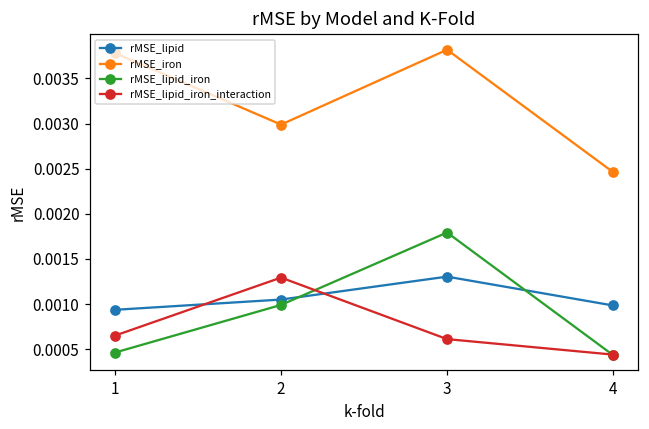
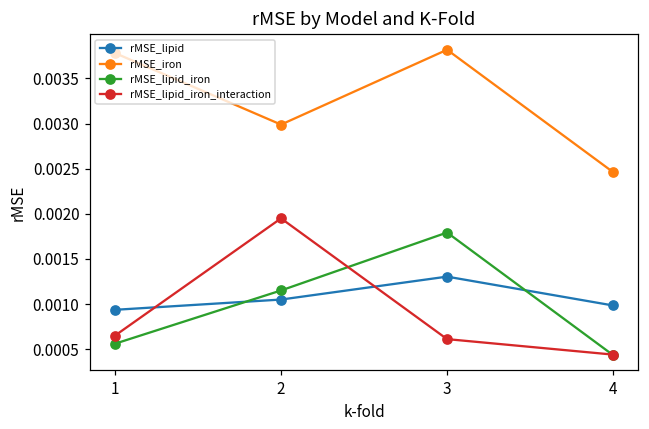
rMSE_lipid_iron, 1: 0.0005 -> 0.0006
rMSE_lipid_iron, 2: 0.0010 -> 0.0012
rMSE_lipid_iron_interaction, 2: 0.0013 -> 0.0020
